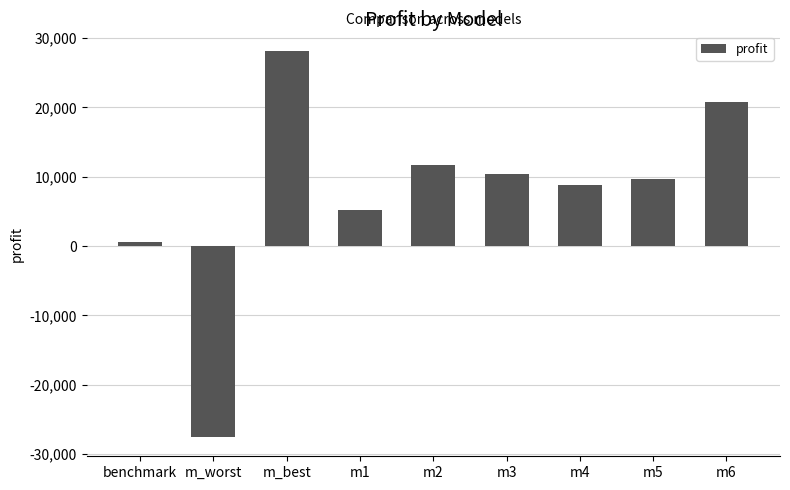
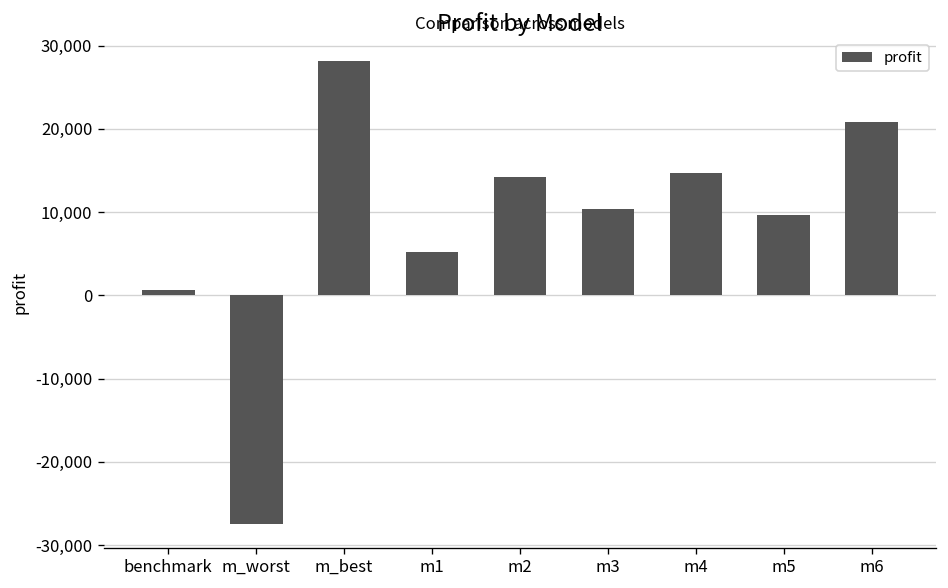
m2: 12,000 -> 14,000
m4: 9,000 -> 15,000
